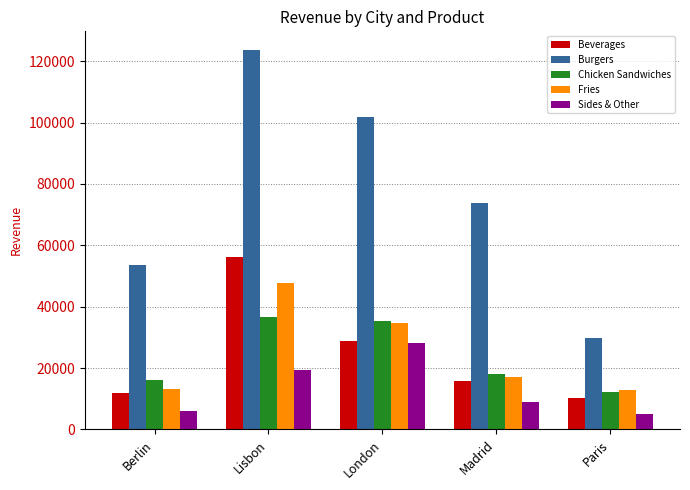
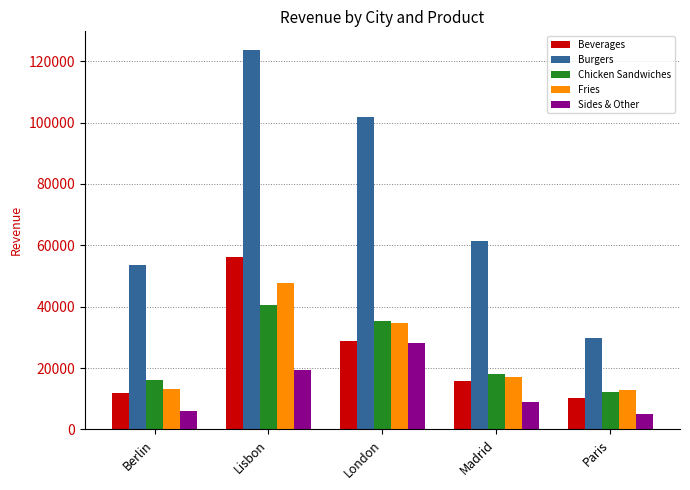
Chicken Sandwiches, Lisbon: 37000 -> 40000
Burgers, Madrid: 74000 -> 61000
